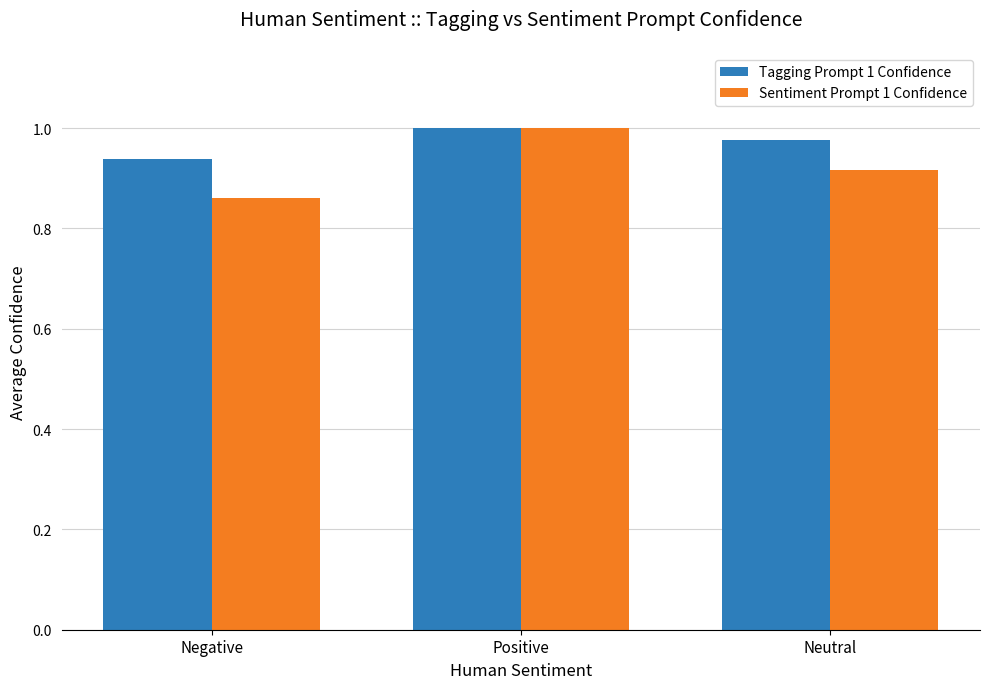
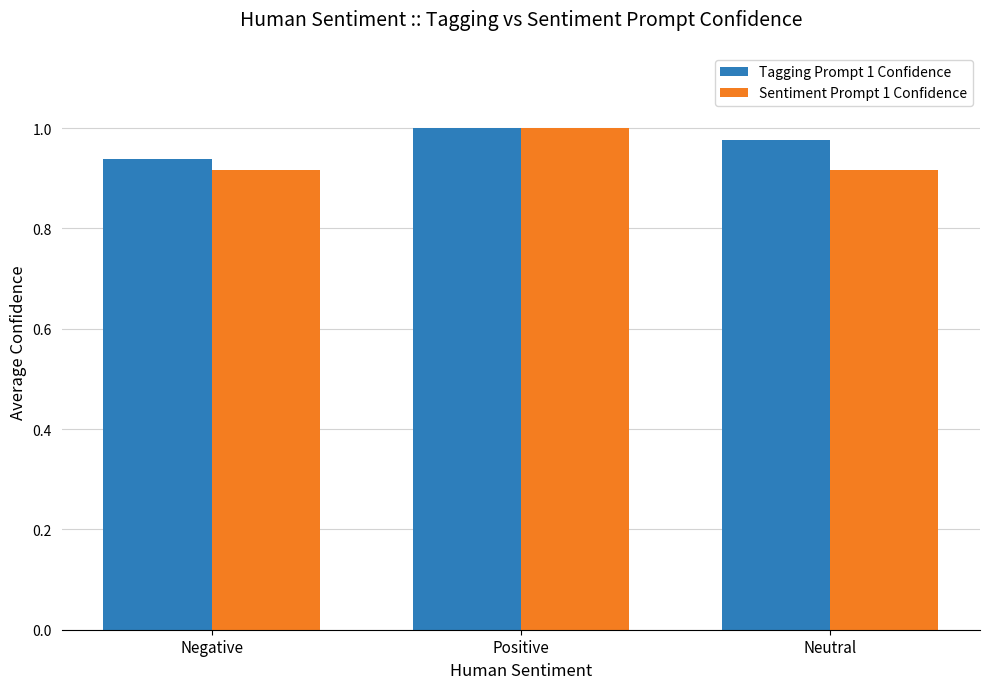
Sentiment Prompt 1 Confidence, Negative: 0.86 -> 0.92
